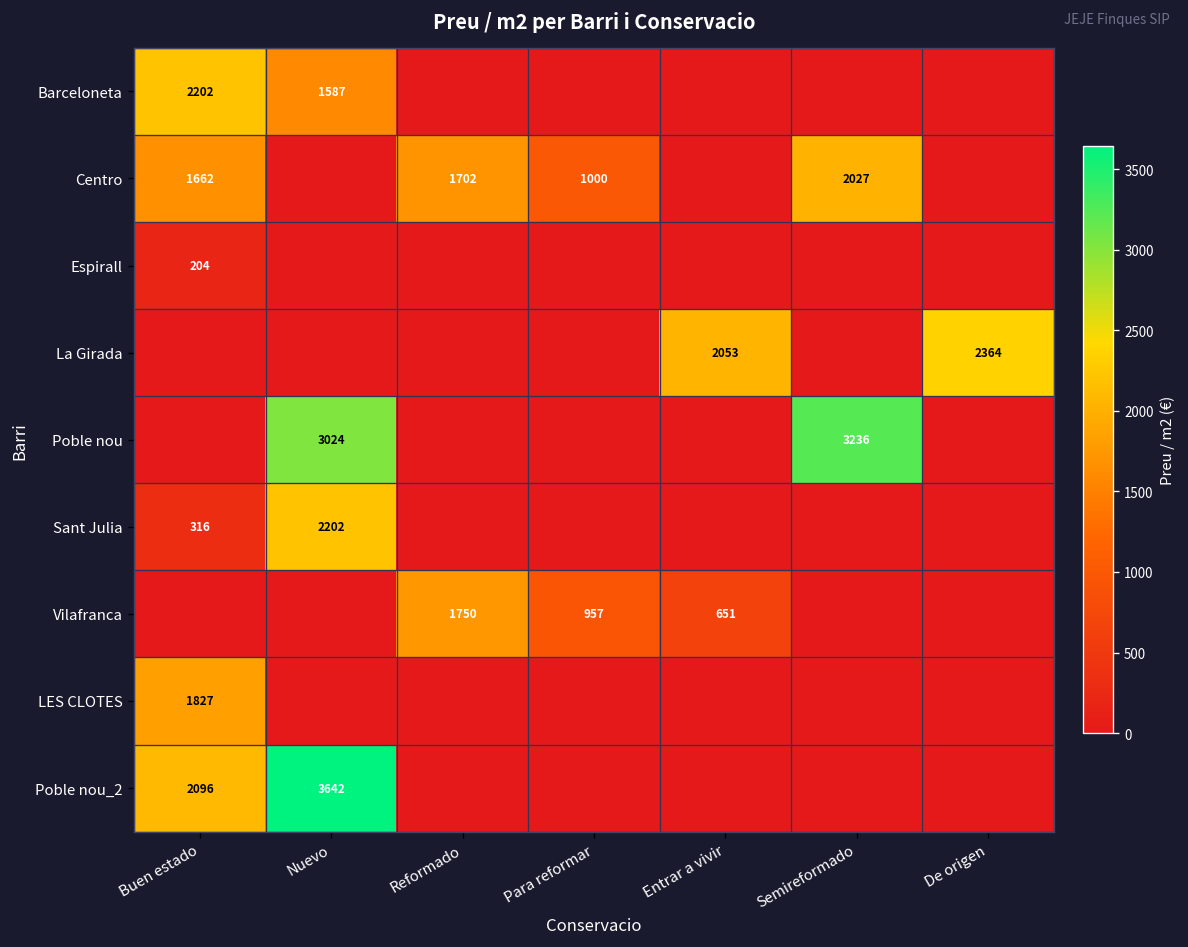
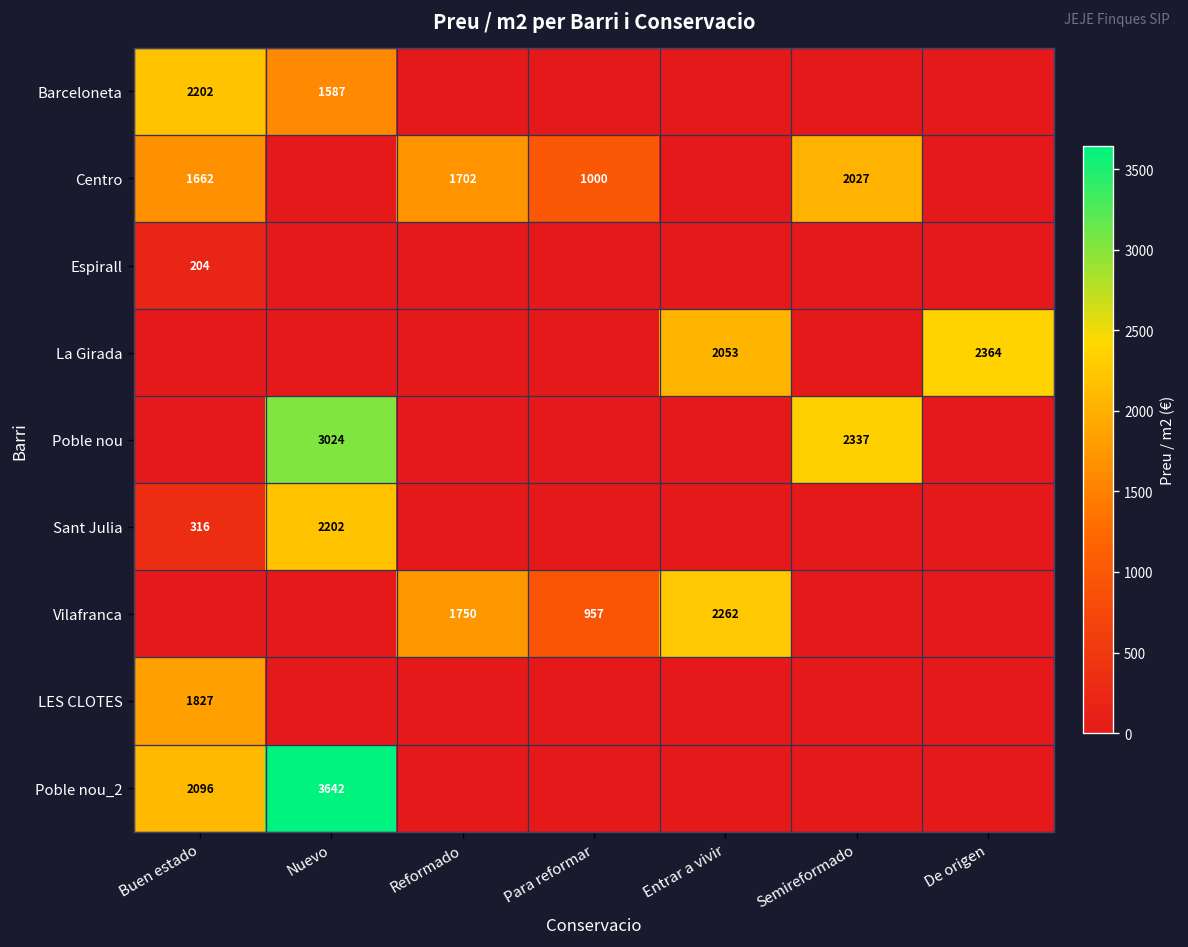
Poble nou, Semireformado: 3236 -> 2337
Vilafranca, Entrar a vivir: 651 -> 2262
